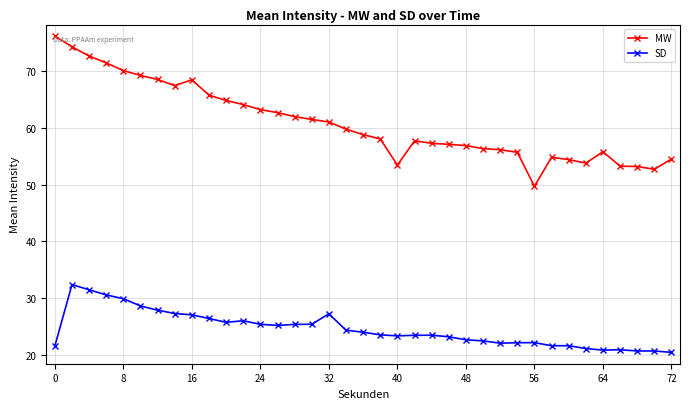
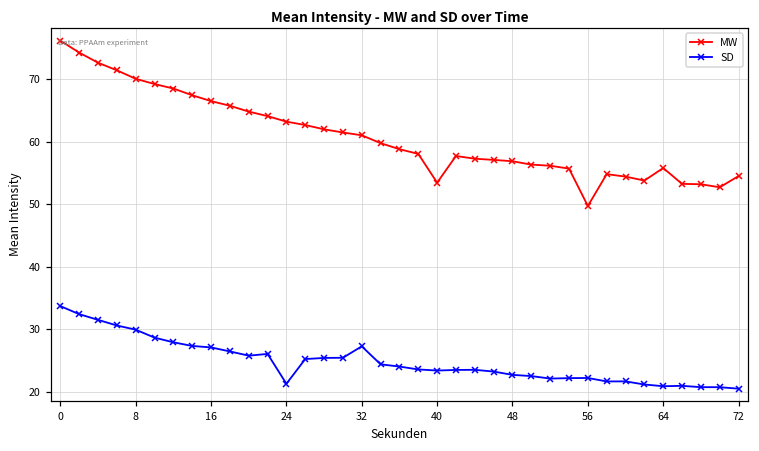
SD, 0: 22 -> 34
MW, 16: 68 -> 66
SD, 24: 25 -> 21
